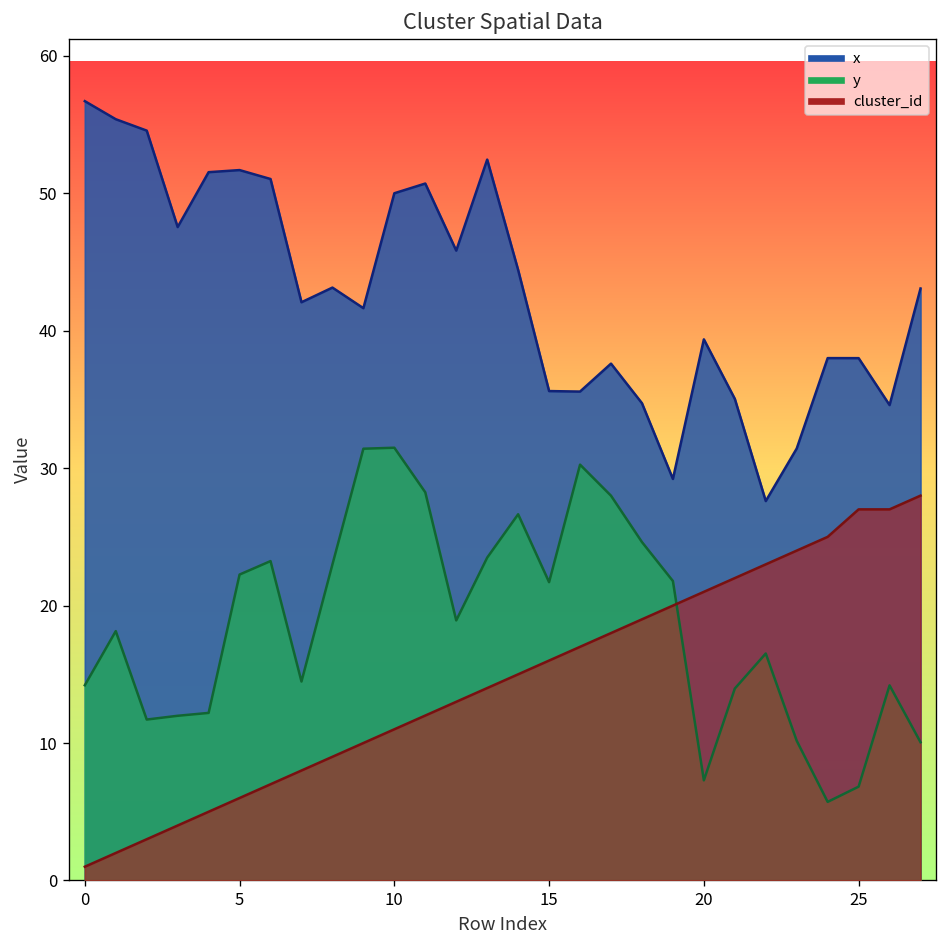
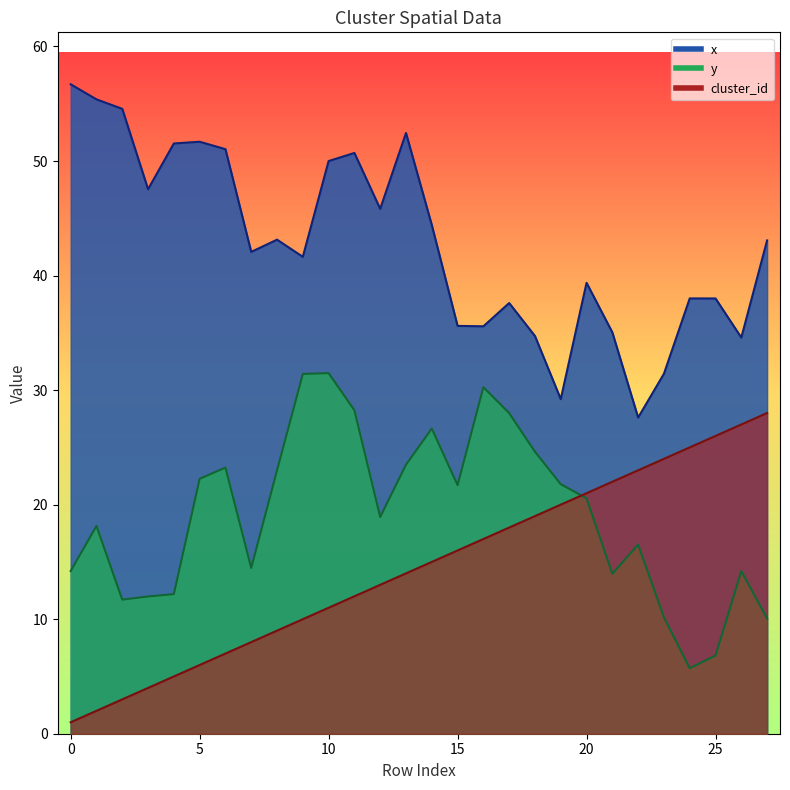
y, 20: 7.3 -> 20.6
cluster_id, 25: 27 -> 26
